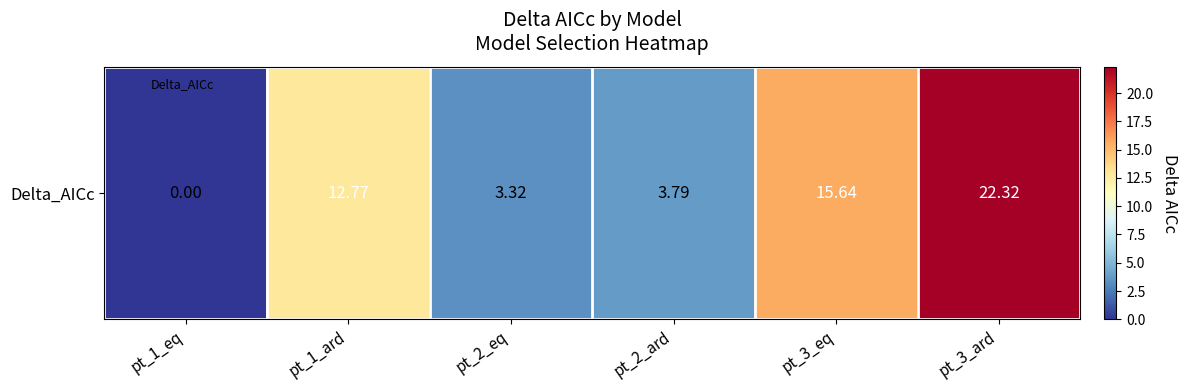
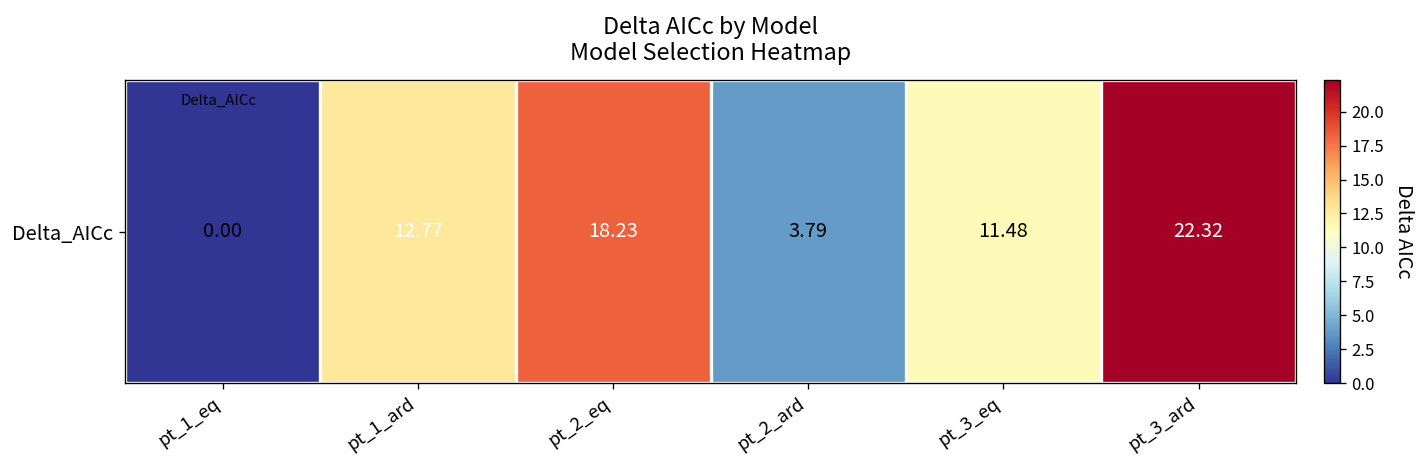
Delta_AICc, pt_2_eq: 3.32 -> 18.23
Delta_AICc, pt_3_eq: 15.64 -> 11.48
